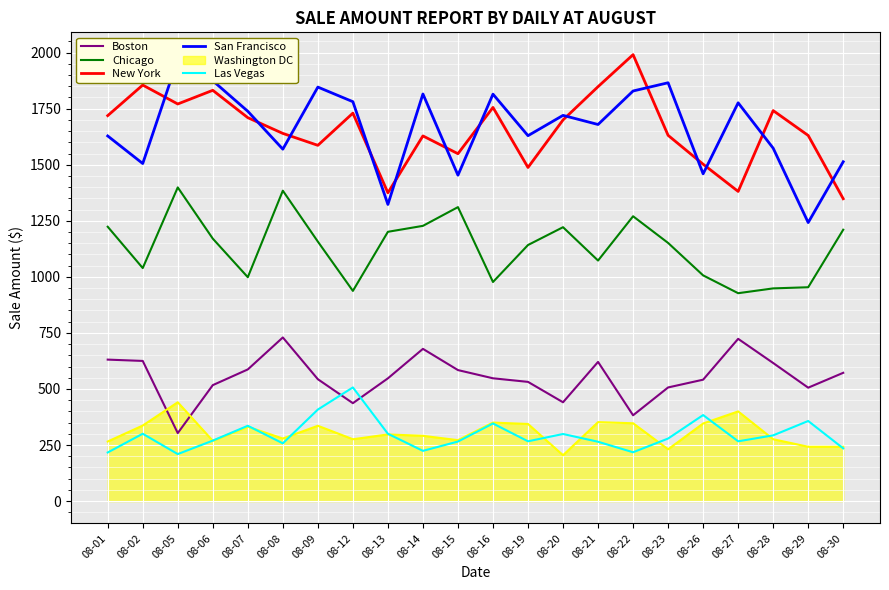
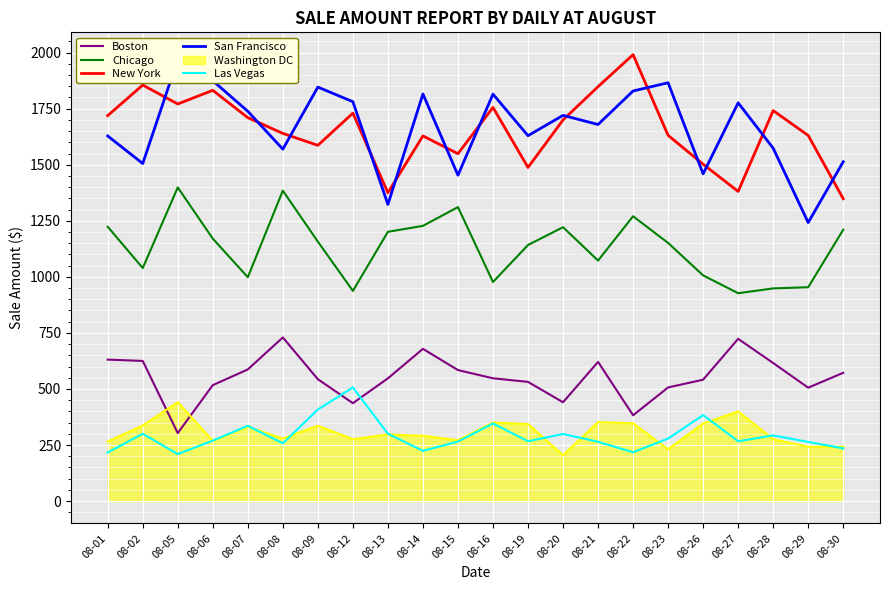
Las Vegas, 08-29: 360 -> 260
